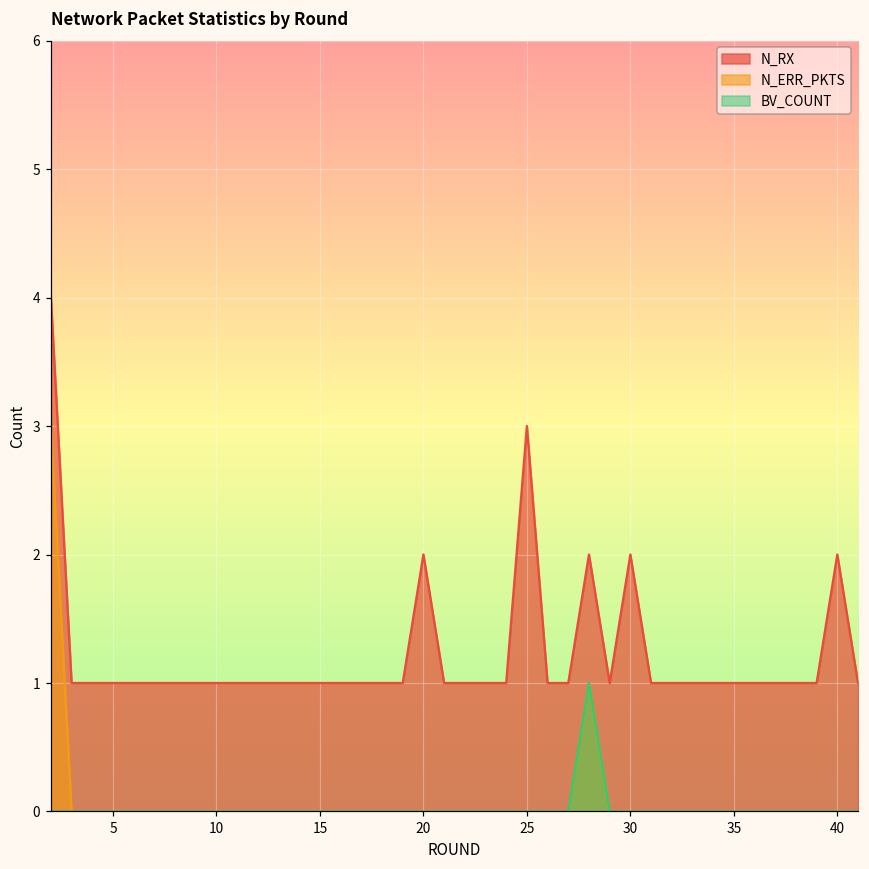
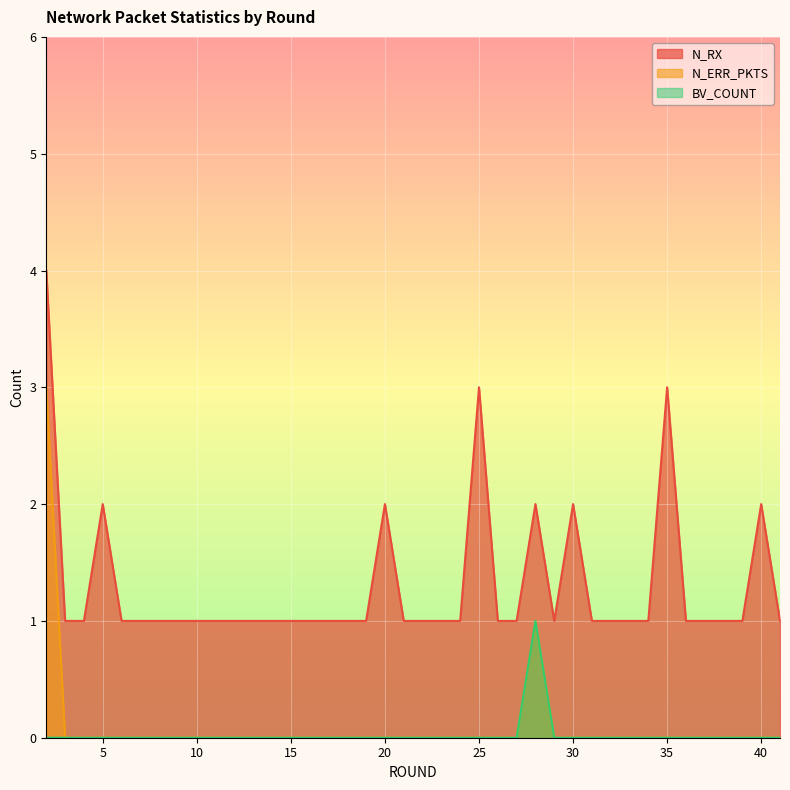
N_RX, 5: 1 -> 2
N_RX, 35: 1 -> 3
